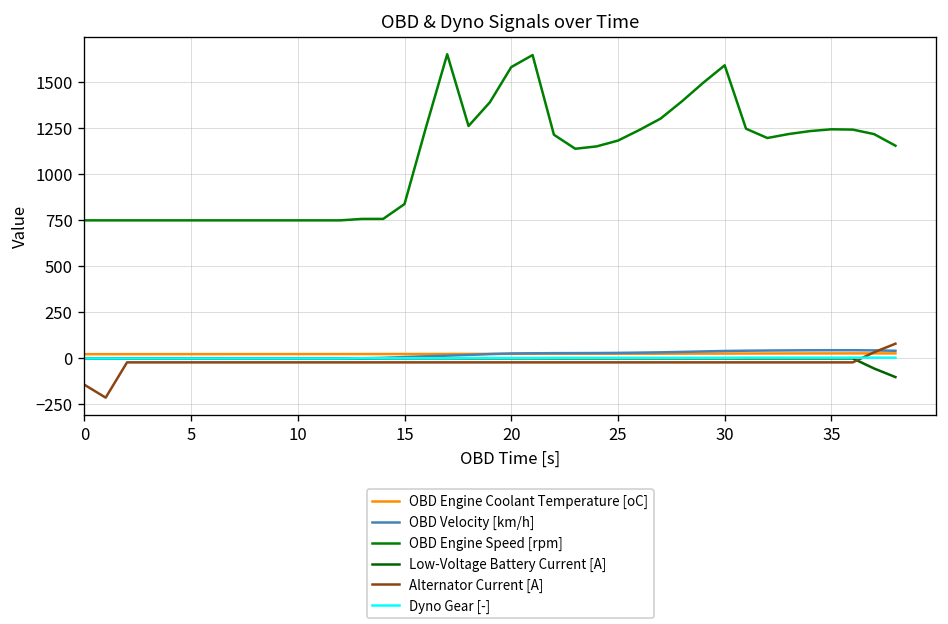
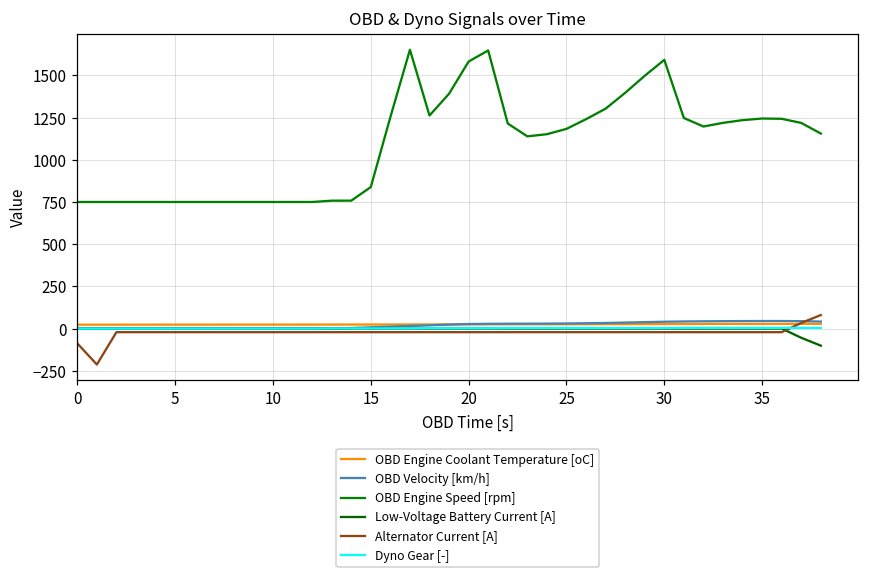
Alternator Current [A], 0: -140 -> -90
